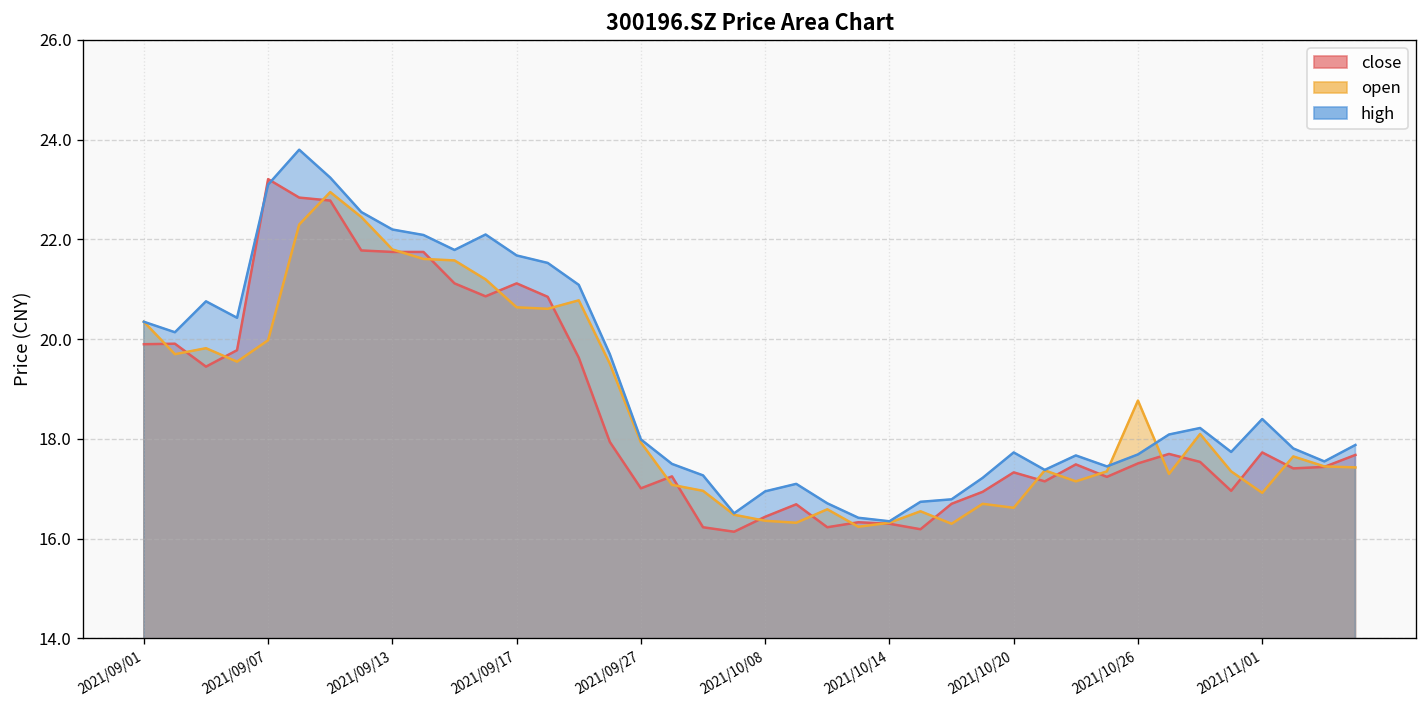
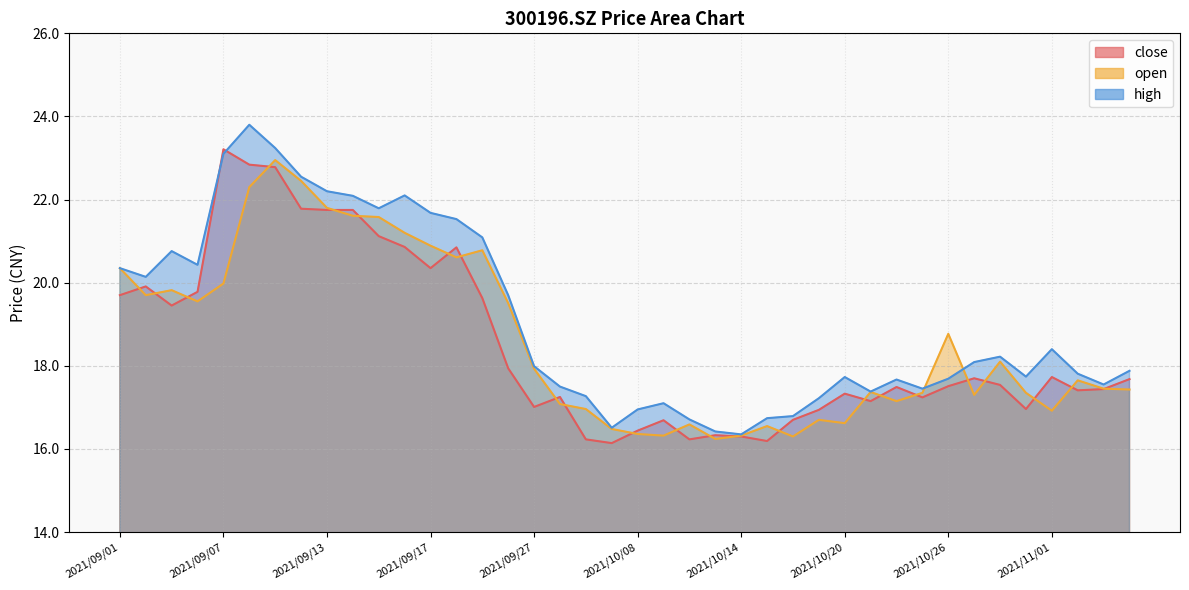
close, 2021/09/01: 19.9 -> 19.7
close, 2021/09/17: 21.1 -> 20.4
open, 2021/09/17: 20.6 -> 20.9
